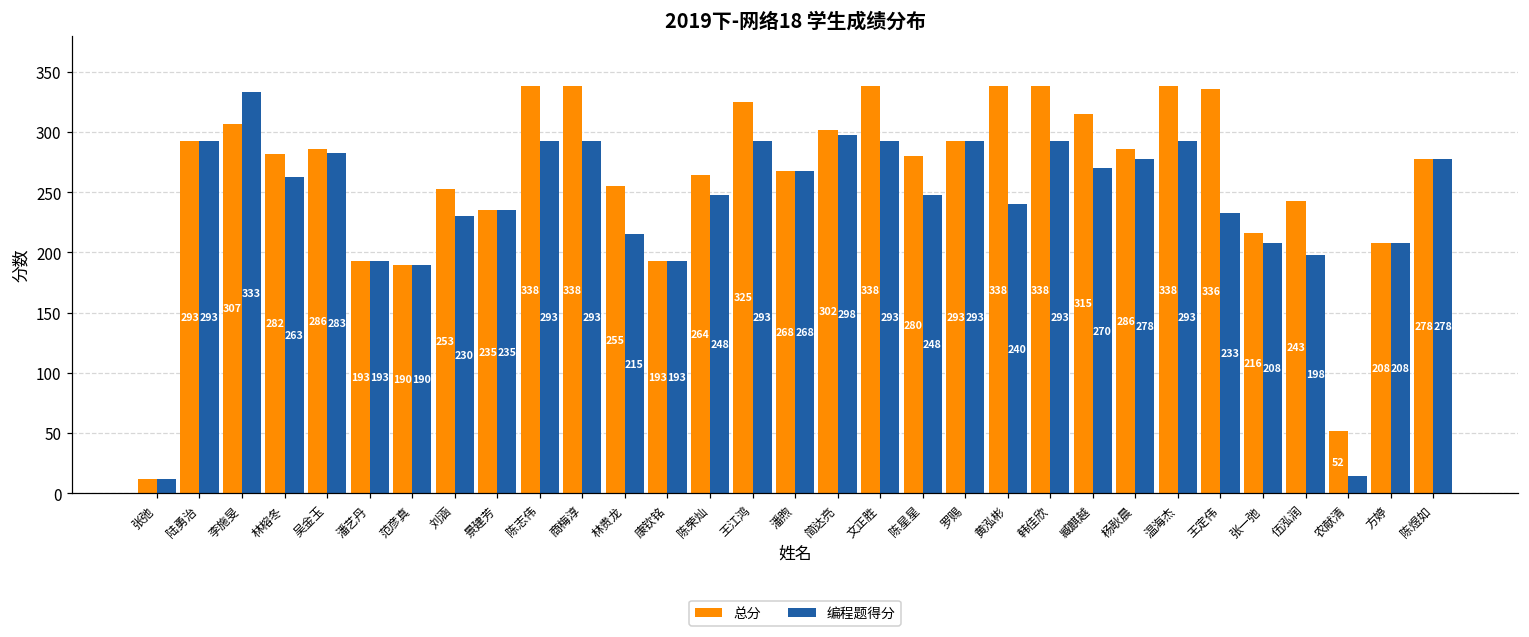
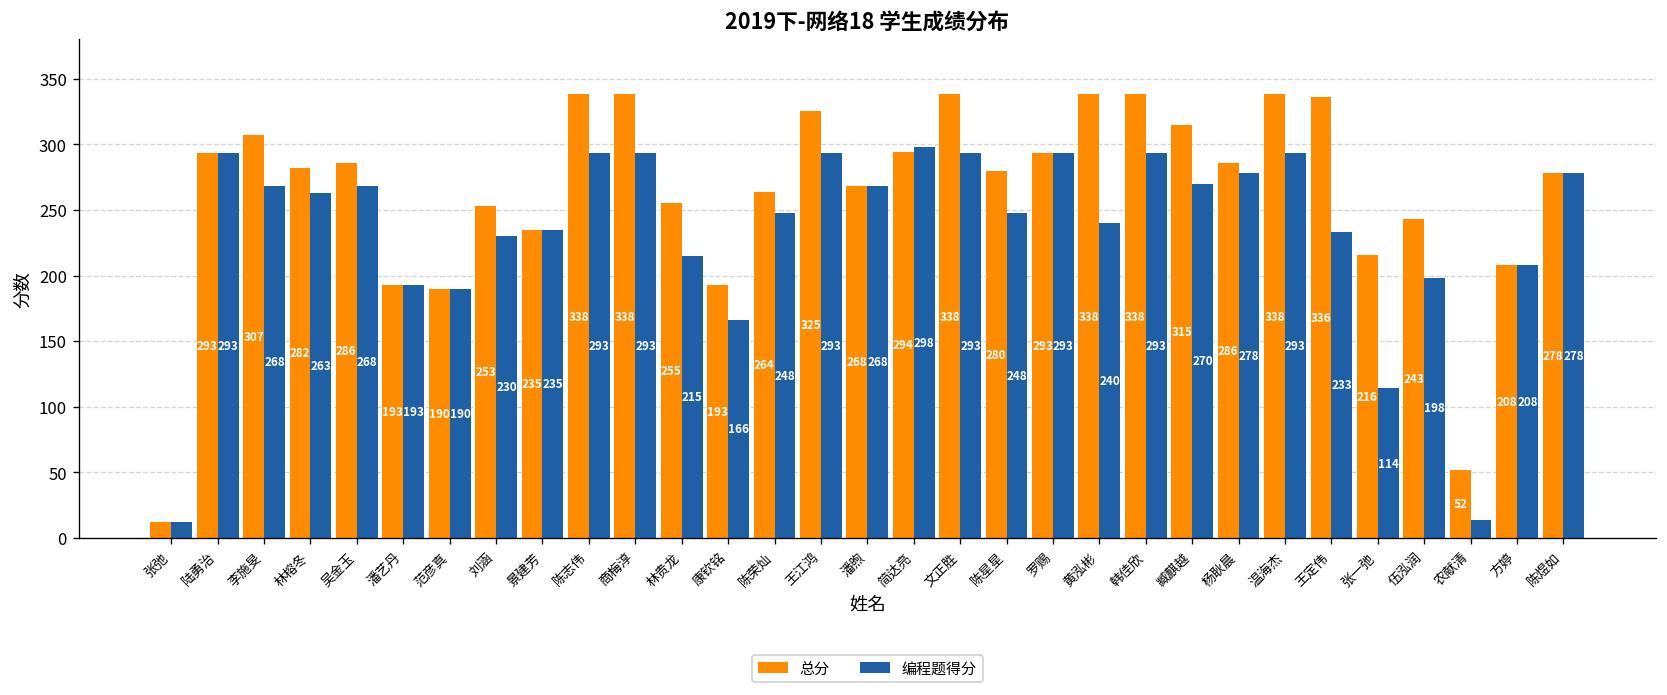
编程题得分, 李施旻: 333 -> 268
编程题得分, 吴金玉: 283 -> 268
编程题得分, 康钦铭: 193 -> 166
总分, 简达亮: 302 -> 294
编程题得分, 张一弛: 208 -> 114
